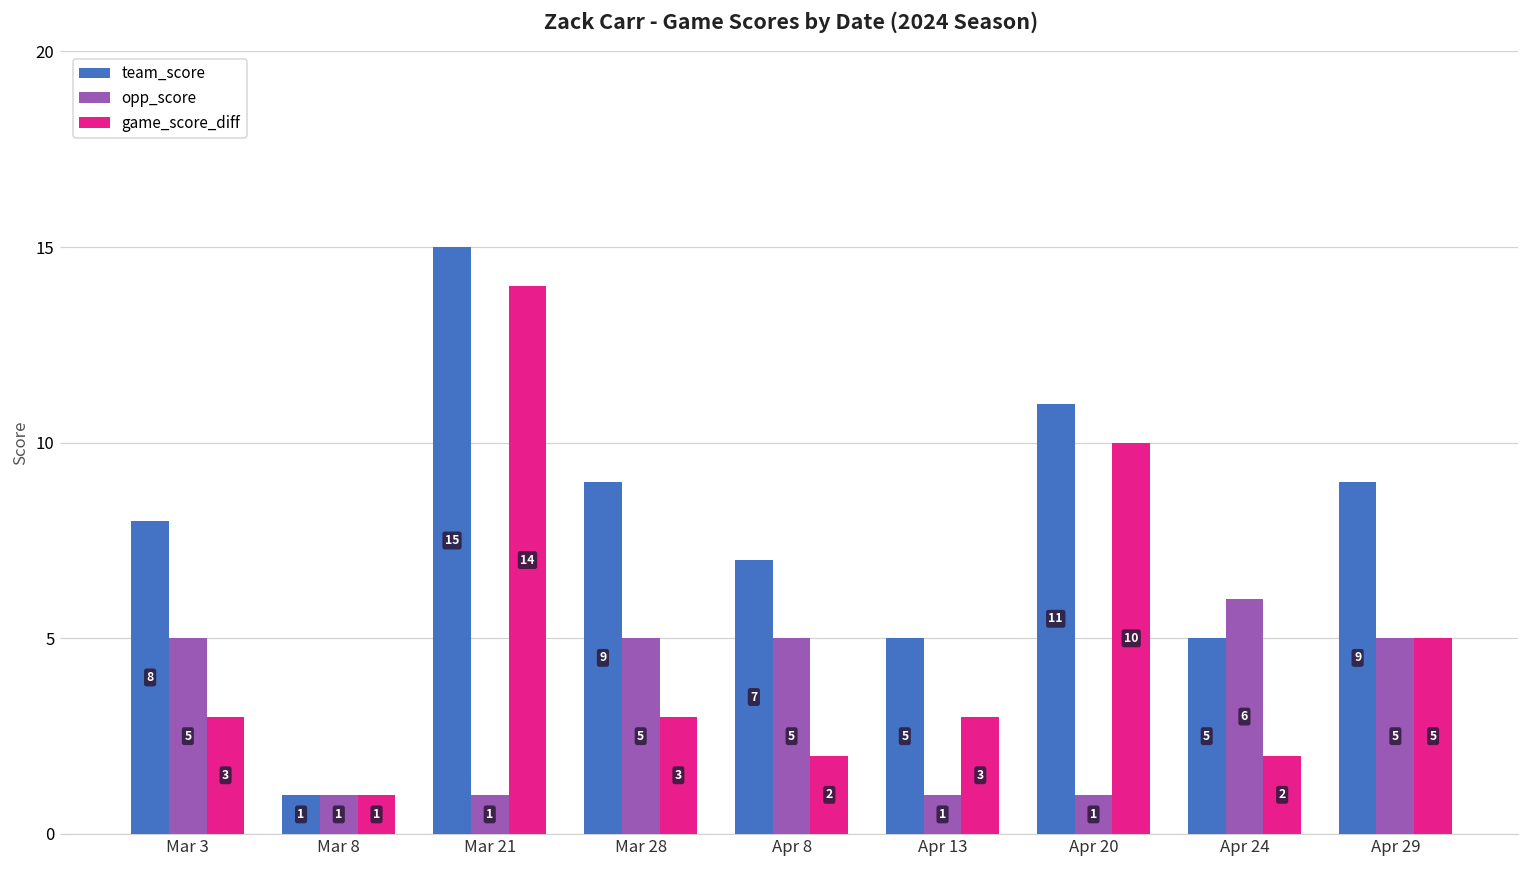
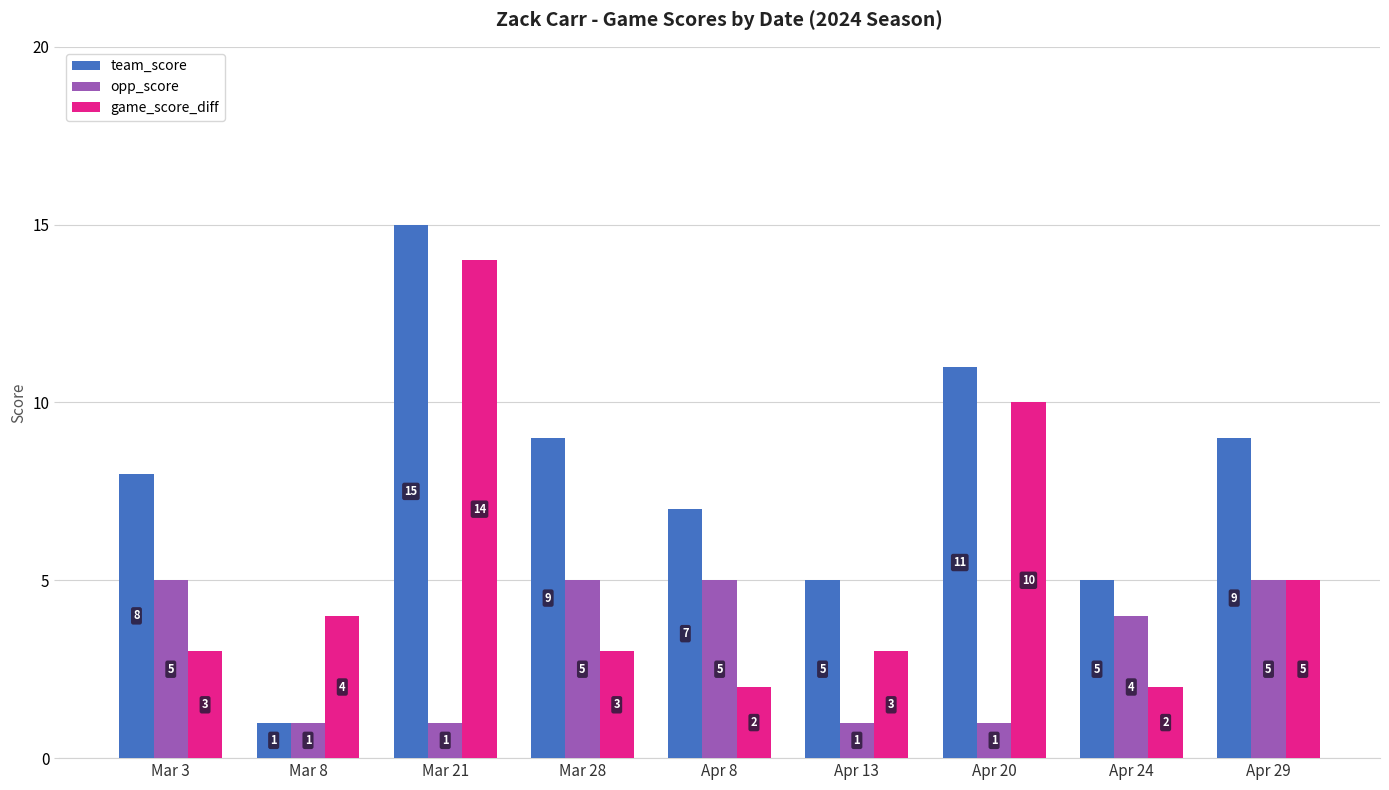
game_score_diff, Mar 8: 1 -> 4
opp_score, Apr 24: 6 -> 4
